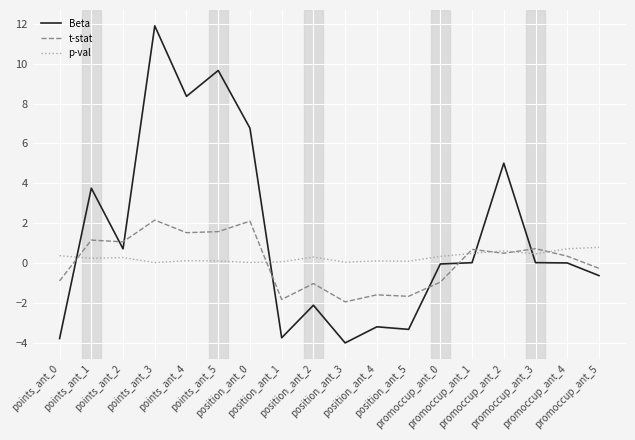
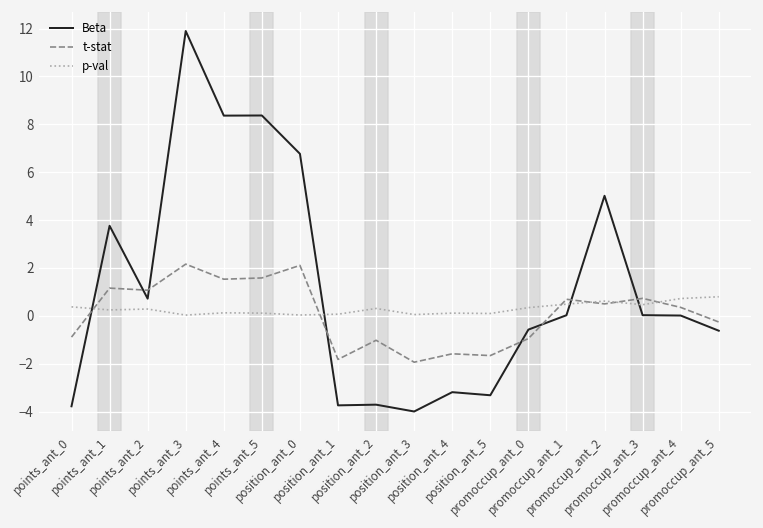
Beta, points_ant_5: 9.7 -> 8.4
Beta, position_ant_2: -2.1 -> -3.7
Beta, promoccup_ant_0: 0.0 -> -0.6
